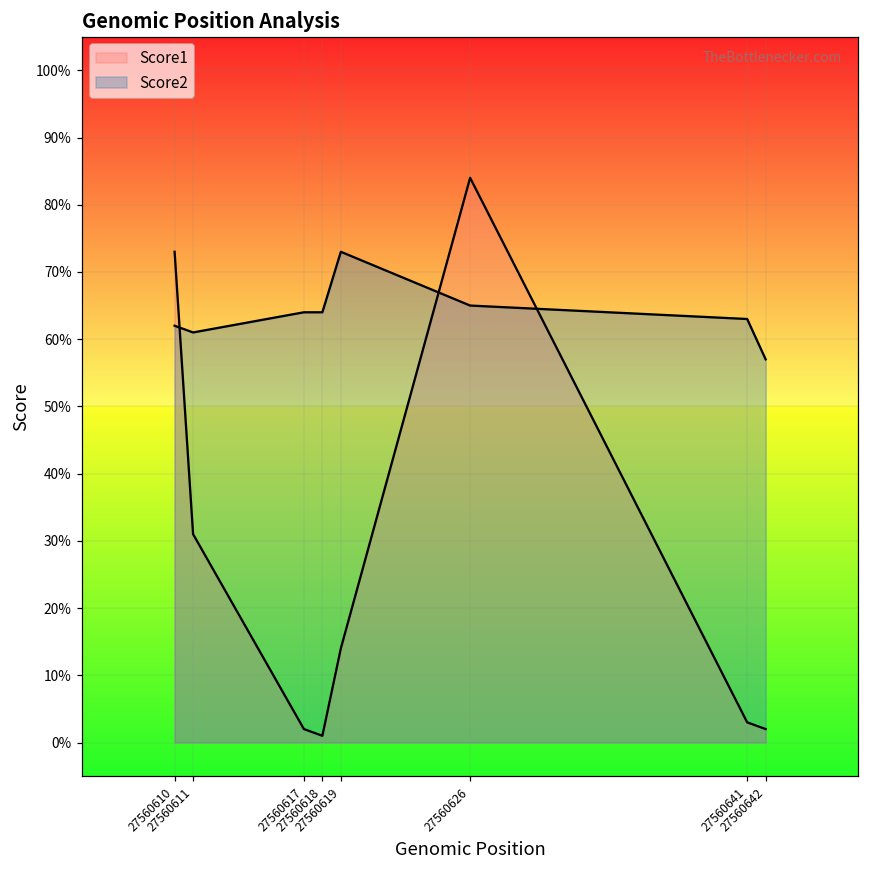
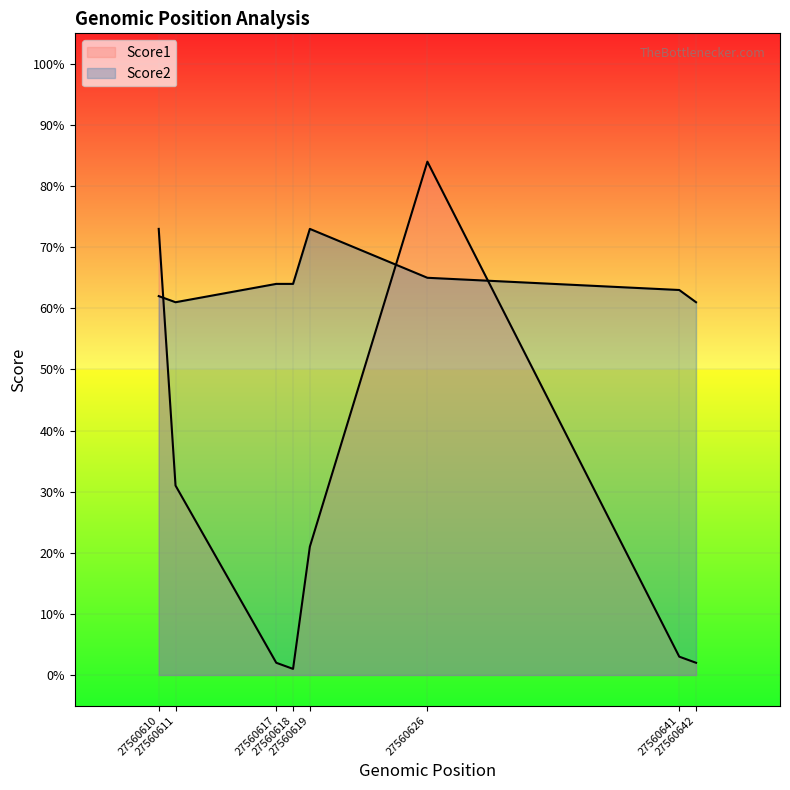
Score1, 27560619: 14% -> 21%
Score2, 27560642: 57% -> 61%
